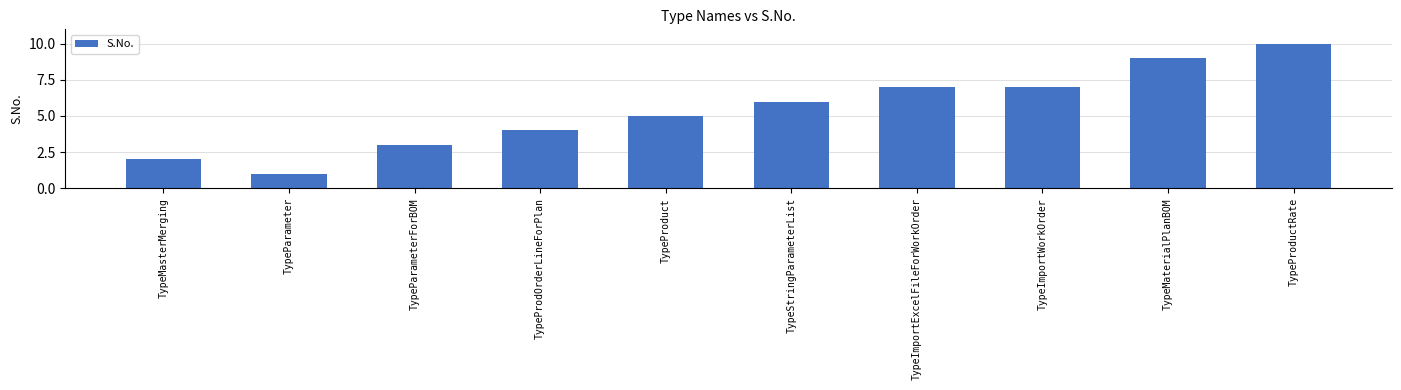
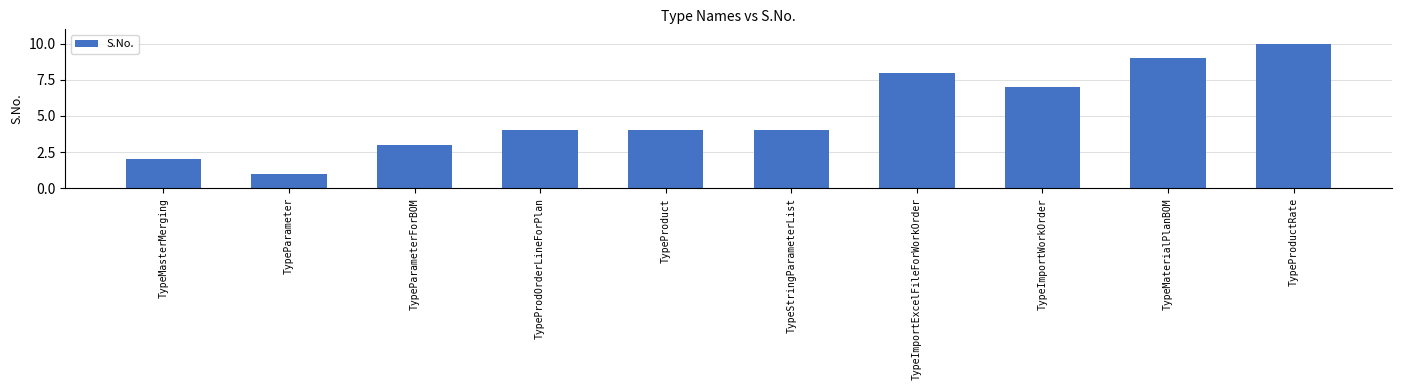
TypeProduct: 5 -> 4
TypeStringParameterList: 6 -> 4
TypeImportExcelFileForWorkOrder: 7 -> 8
